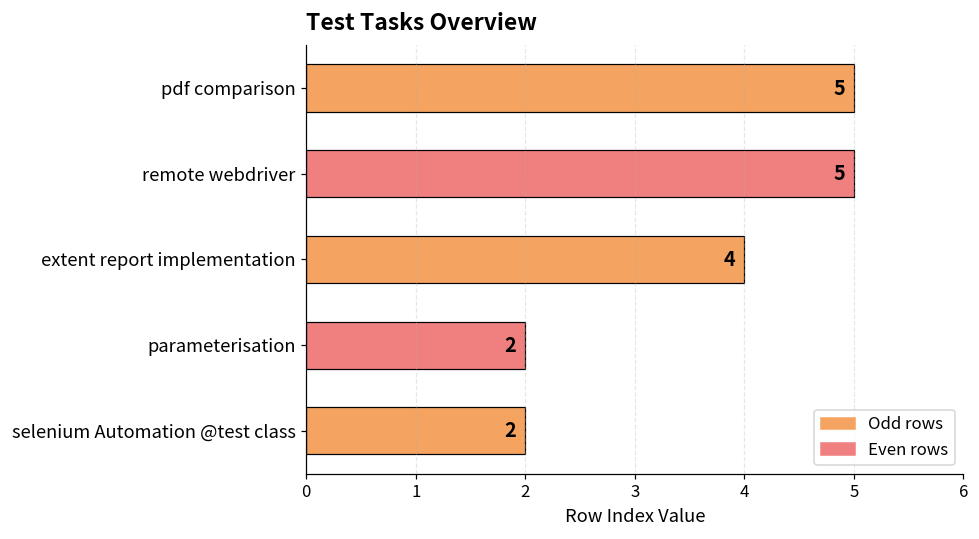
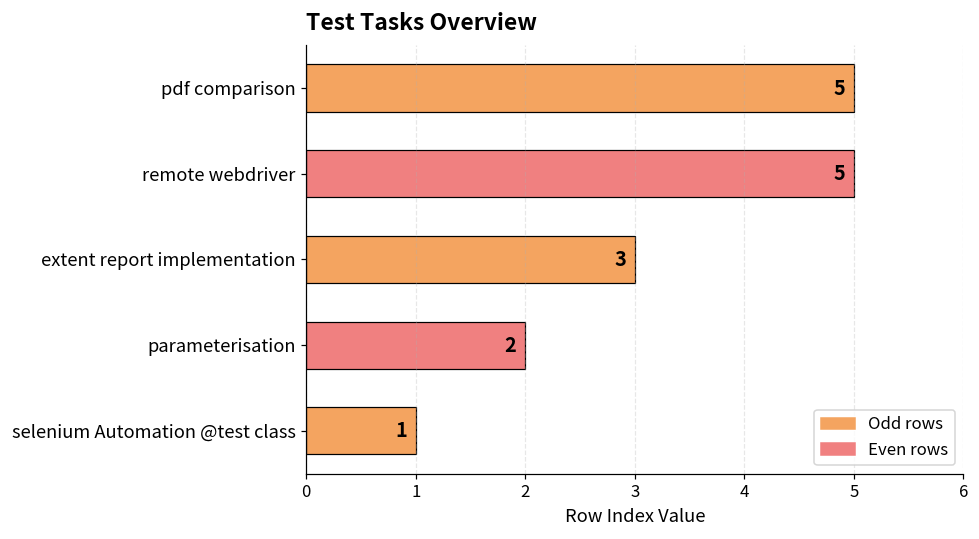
extent report implementation: 4 -> 3
selenium Automation @test class: 2 -> 1
